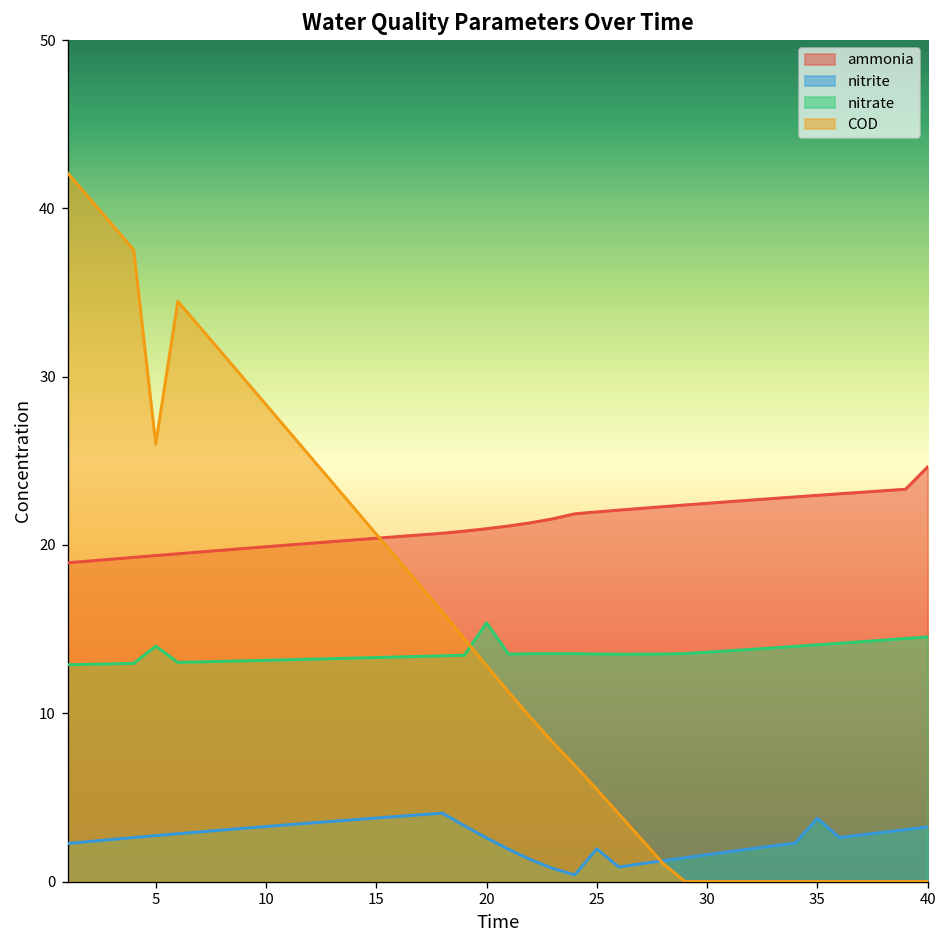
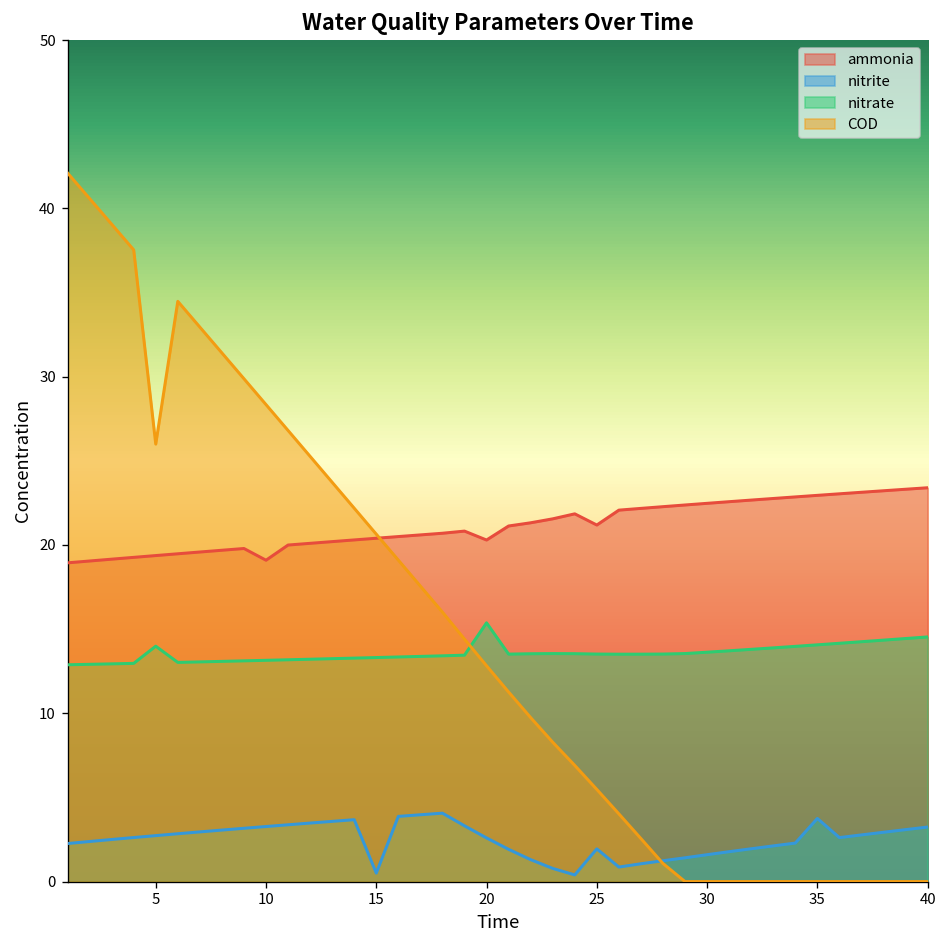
ammonia, 10: 19.9 -> 19.1
nitrite, 15: 3.8 -> 0.5
ammonia, 20: 21.0 -> 20.3
ammonia, 25: 22.0 -> 21.2
ammonia, 40: 24.6 -> 23.4
